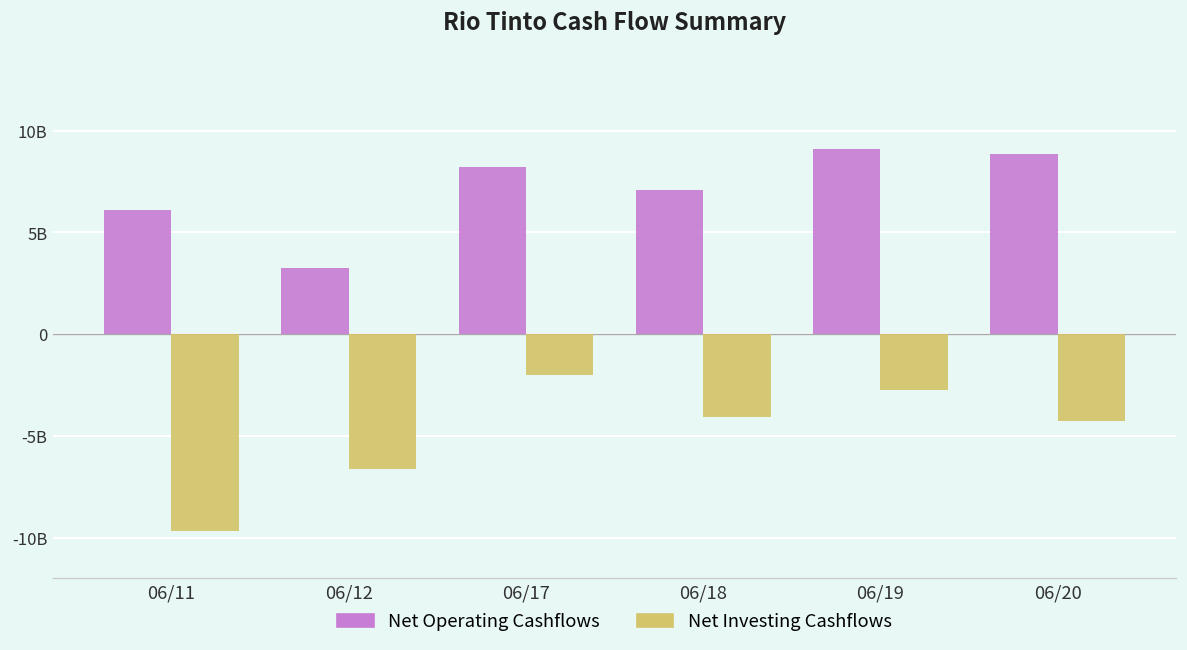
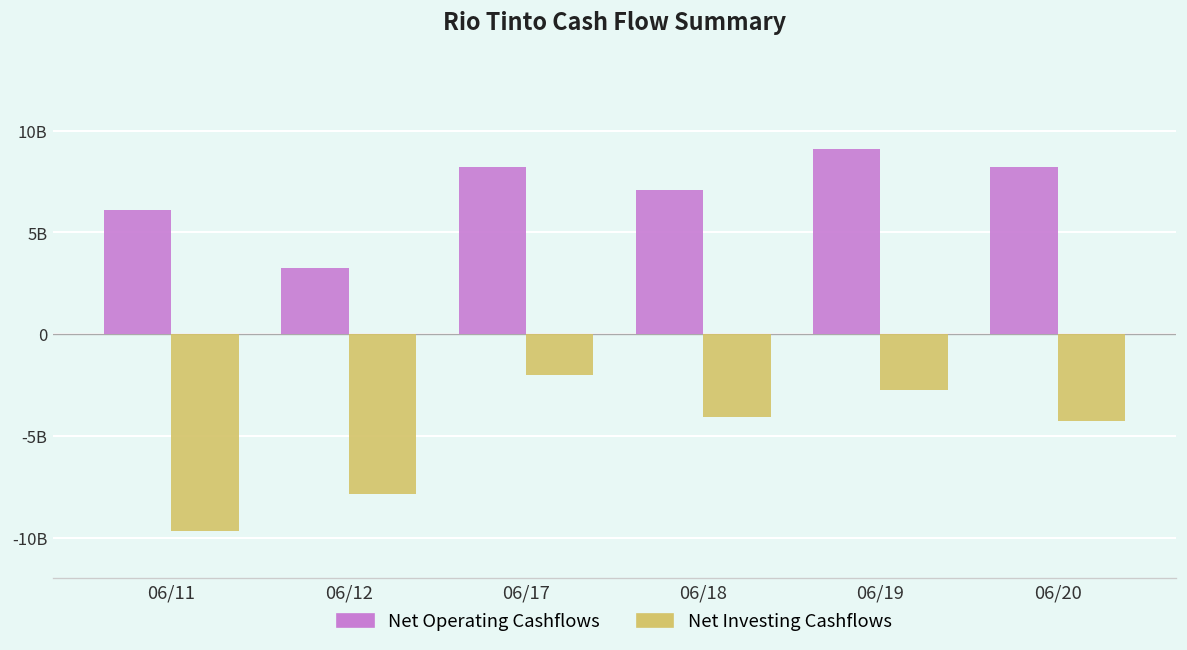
Net Investing Cashflows, 06/12: -6600000000 -> -7900000000
Net Operating Cashflows, 06/20: 8800000000 -> 8200000000
